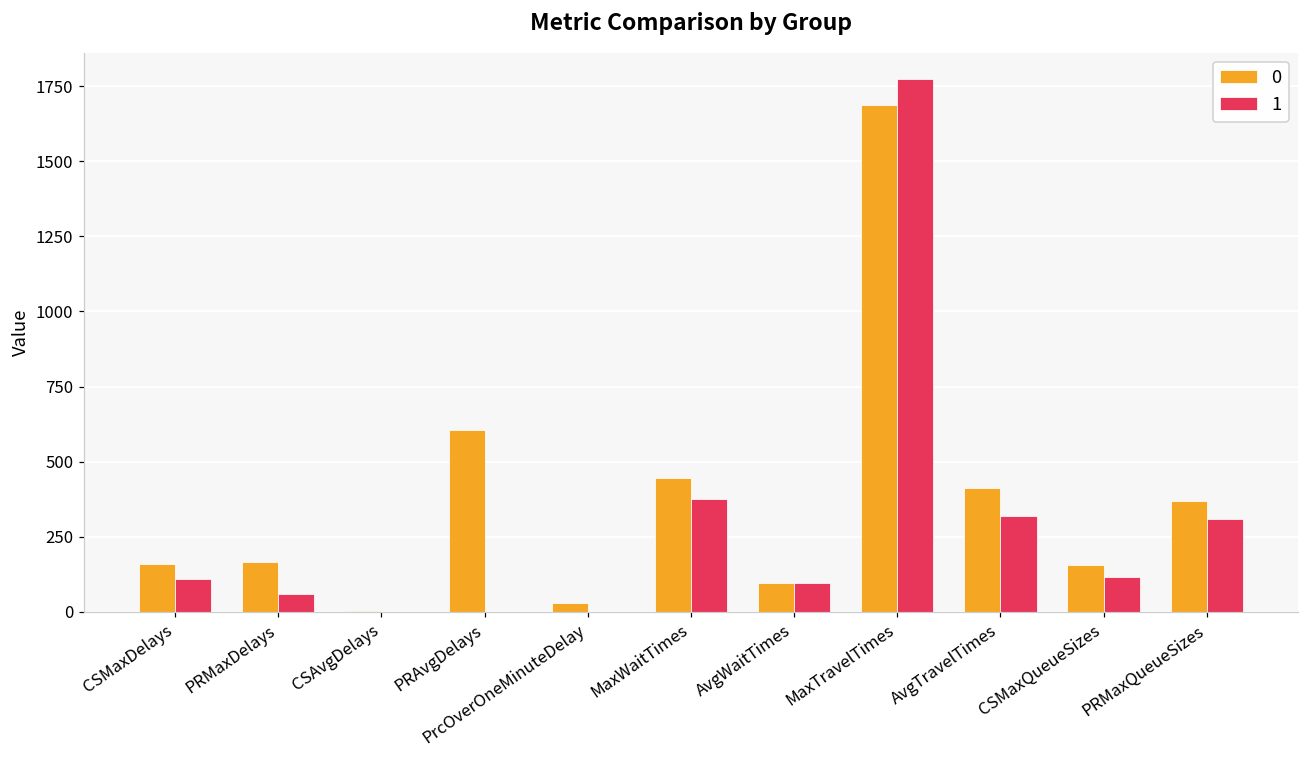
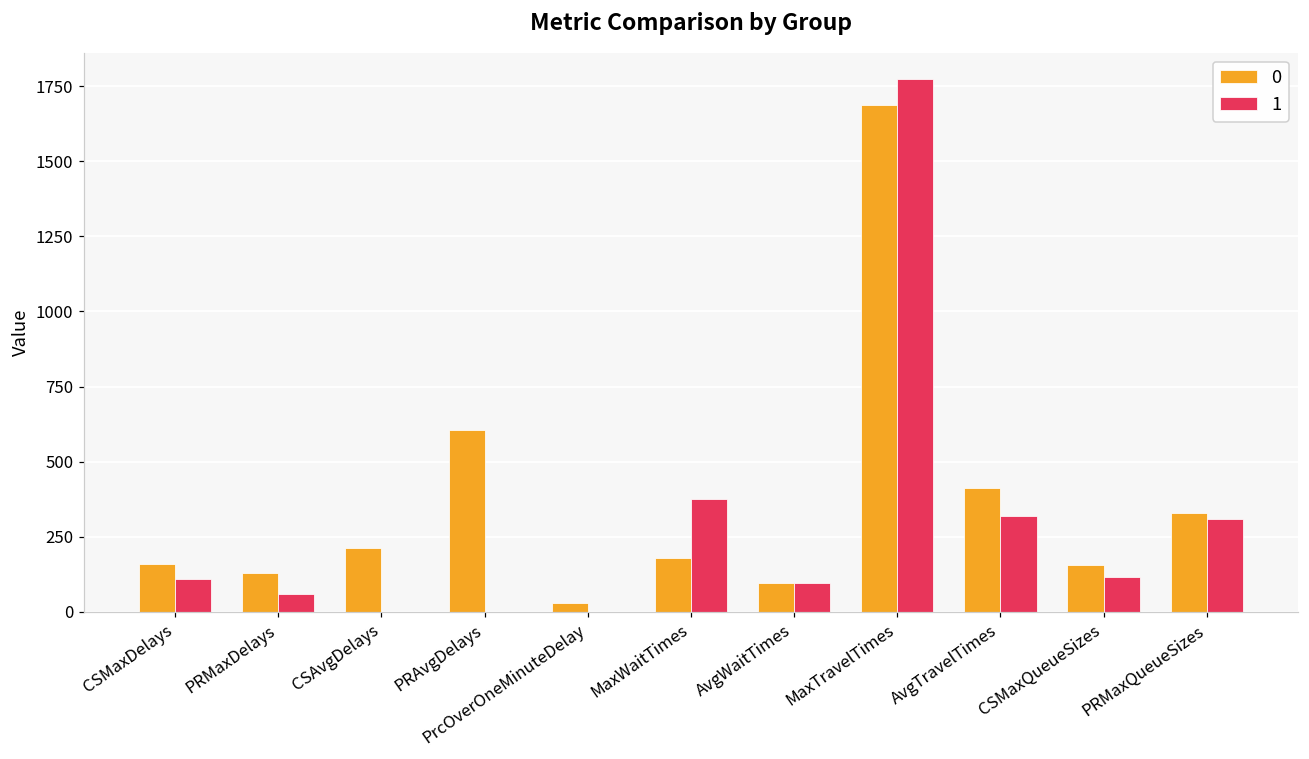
0, PRMaxDelays: 170 -> 130
0, CSAvgDelays: 0 -> 210
0, MaxWaitTimes: 440 -> 180
0, PRMaxQueueSizes: 370 -> 330
